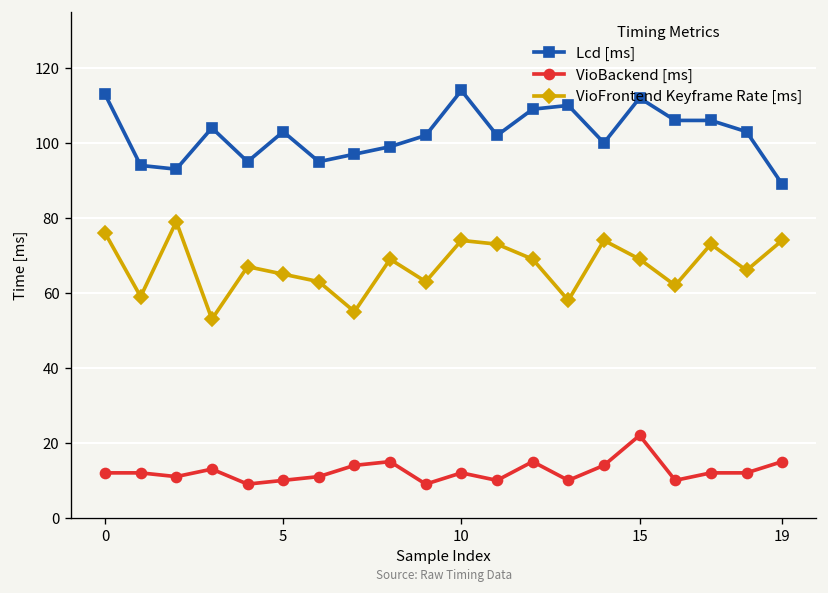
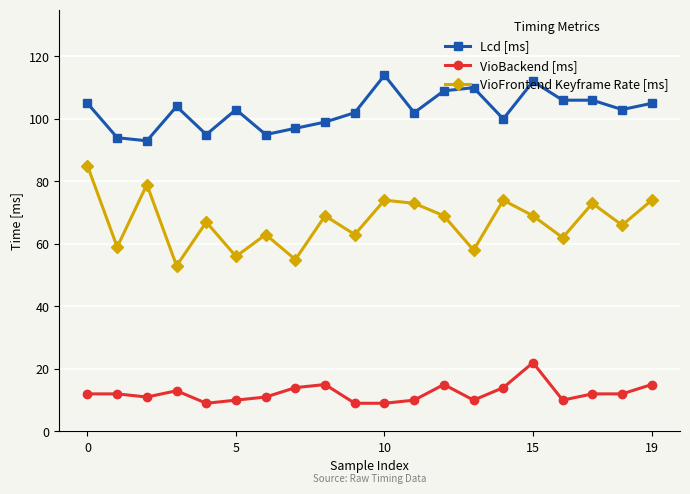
Lcd [ms], 0: 113 -> 105
VioFrontend Keyframe Rate [ms], 0: 76 -> 85
VioFrontend Keyframe Rate [ms], 5: 65 -> 56
VioBackend [ms], 10: 12 -> 9
Lcd [ms], 19: 89 -> 105
